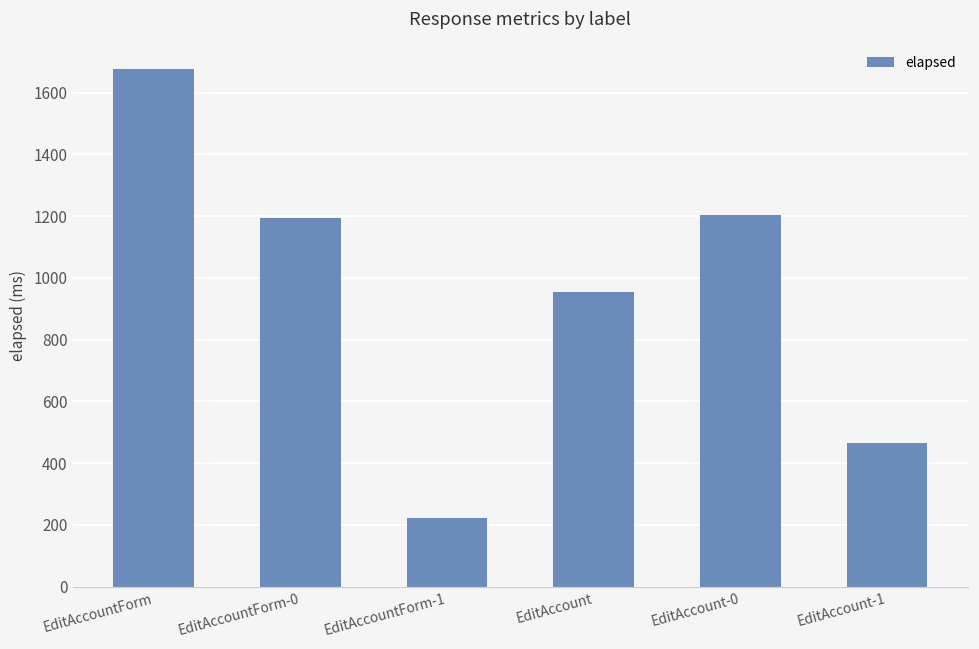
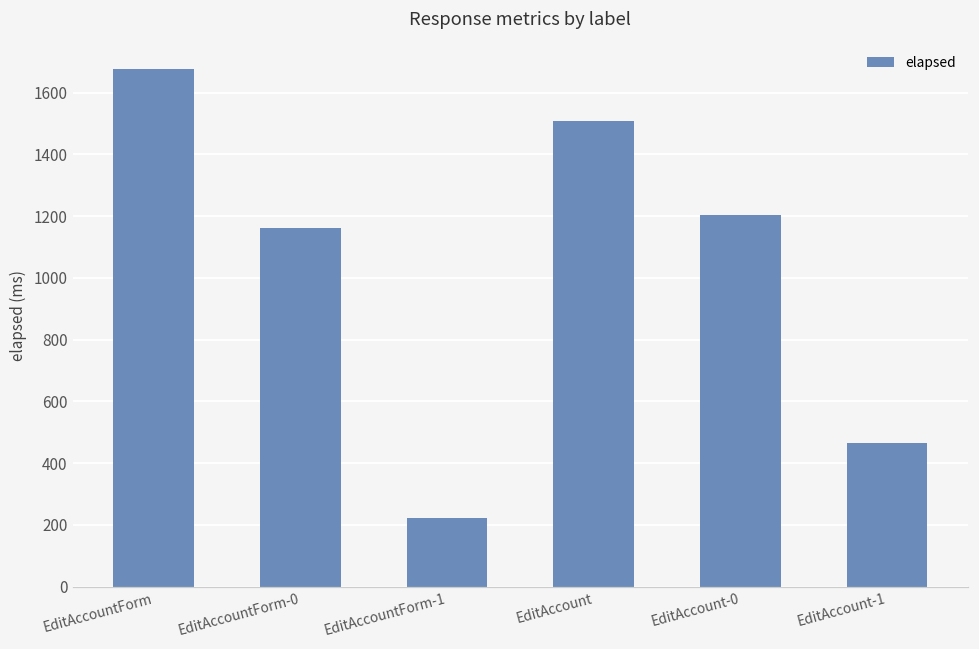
EditAccountForm-0: 1190 -> 1160
EditAccount: 950 -> 1510
